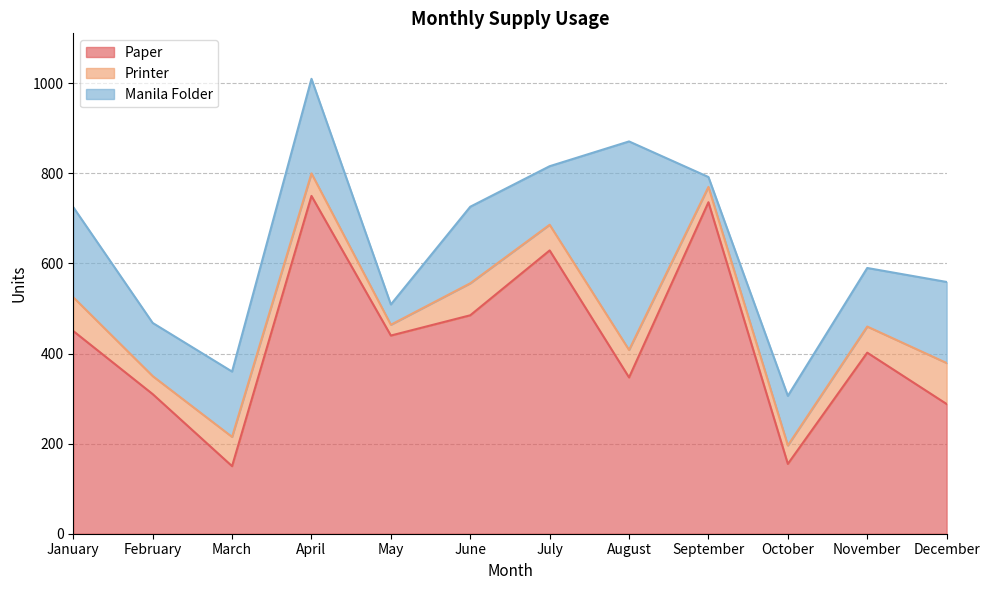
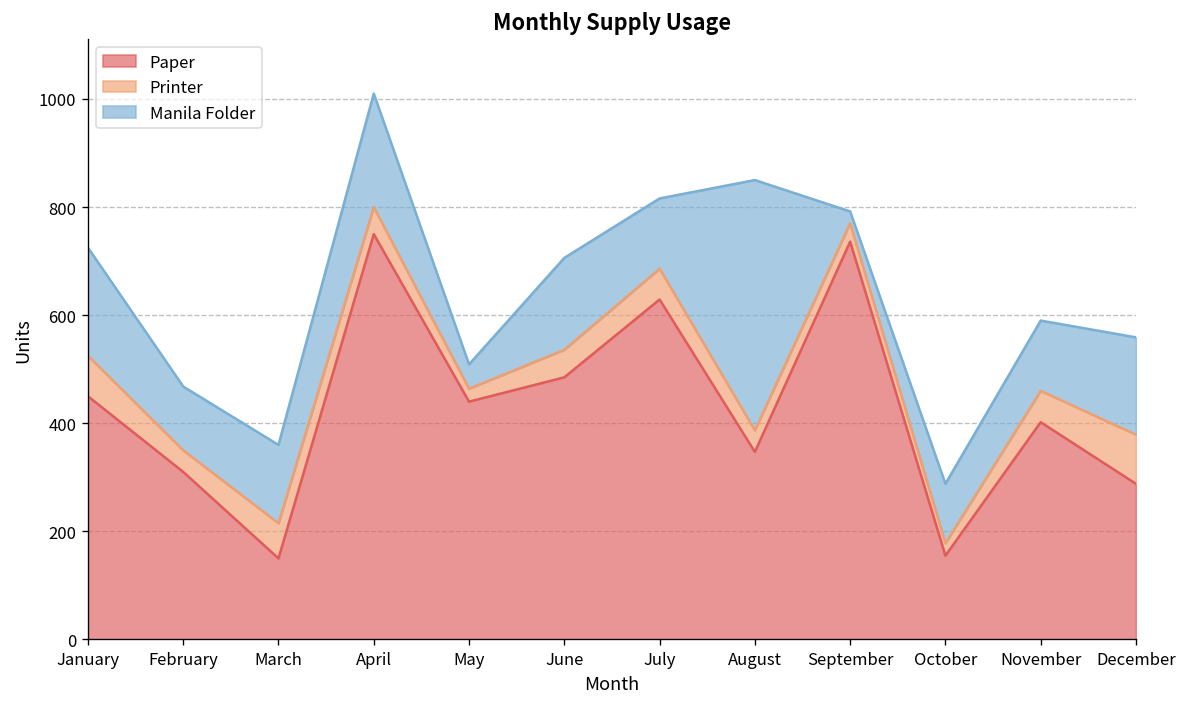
Printer, June: 70 -> 50
Printer, August: 60 -> 40
Printer, October: 40 -> 20
